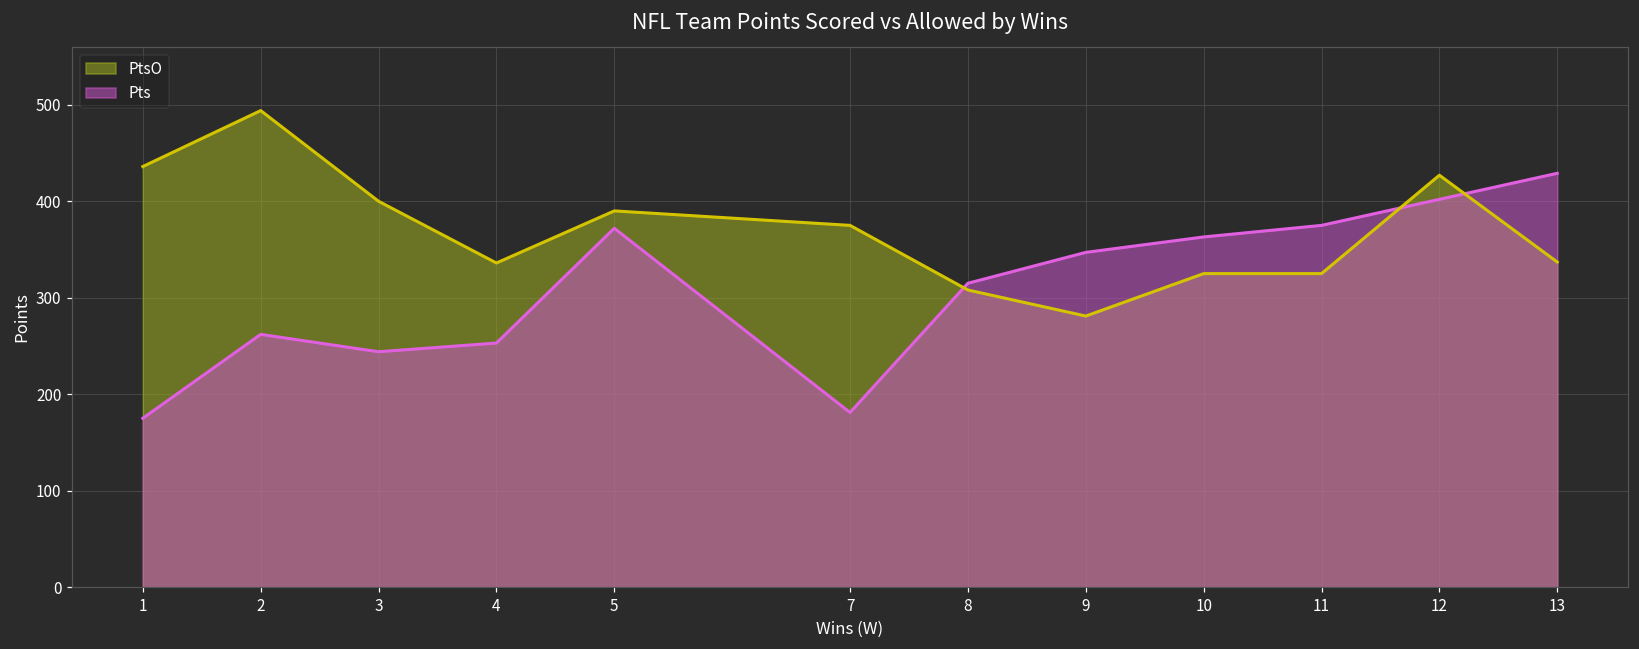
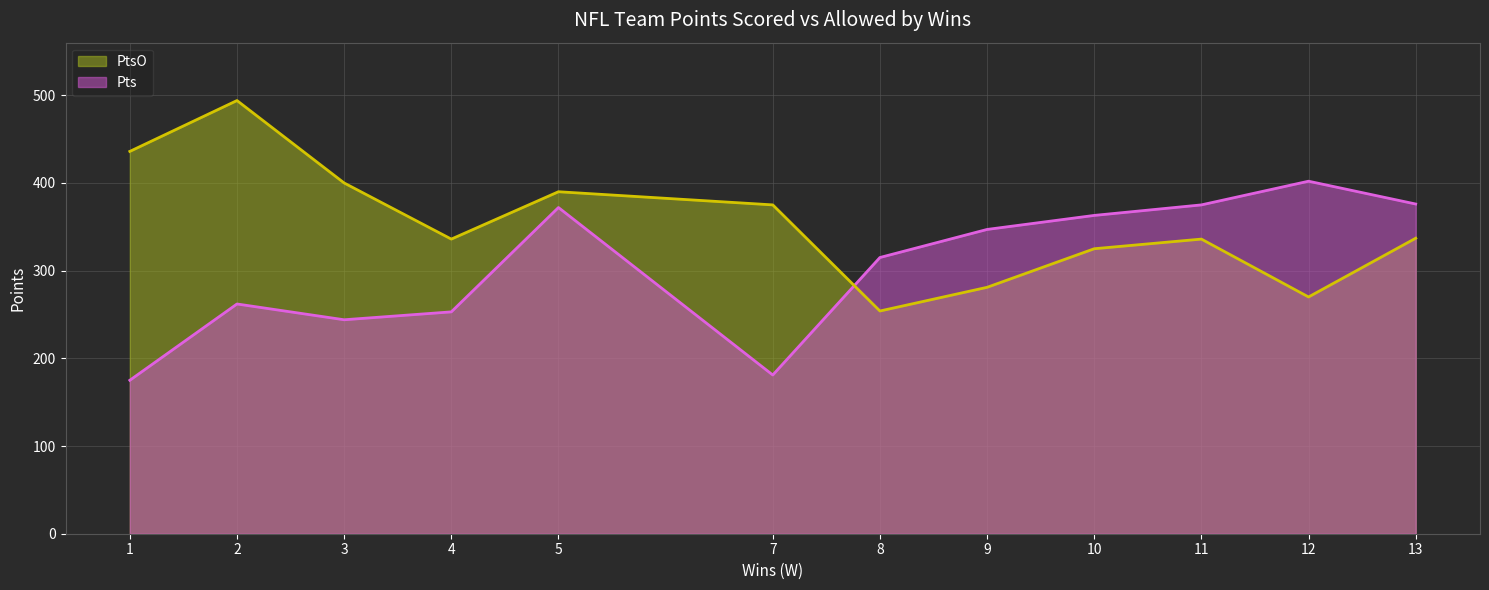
PtsO, 8: 310 -> 250
PtsO, 11: 330 -> 340
PtsO, 12: 430 -> 270
Pts, 13: 430 -> 380
